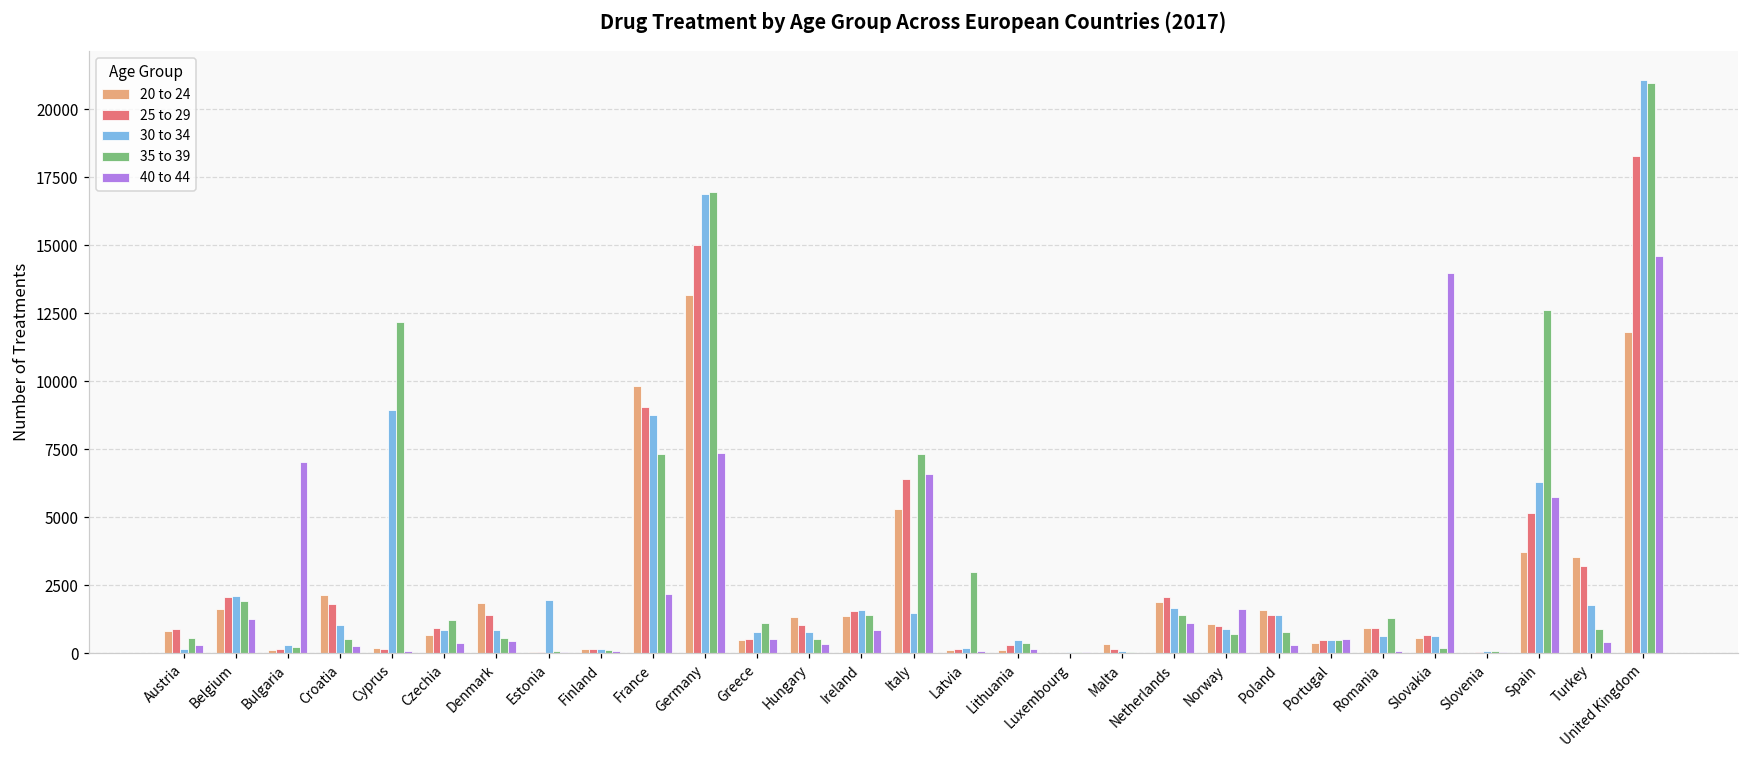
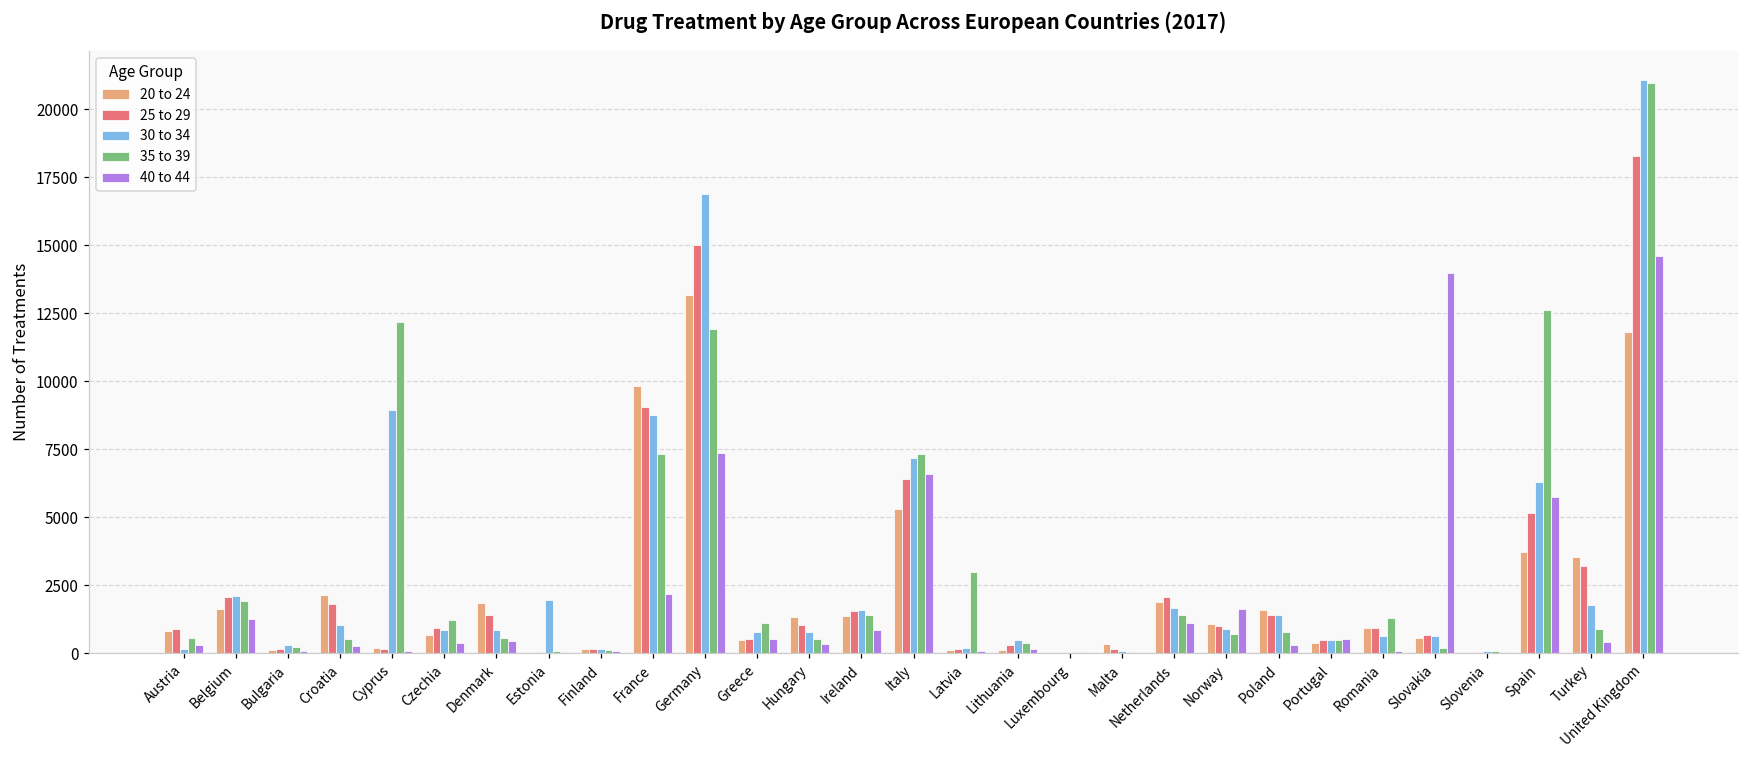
40 to 44, Bulgaria: 7000 -> 100
35 to 39, Germany: 16900 -> 11900
30 to 34, Italy: 1500 -> 7200
